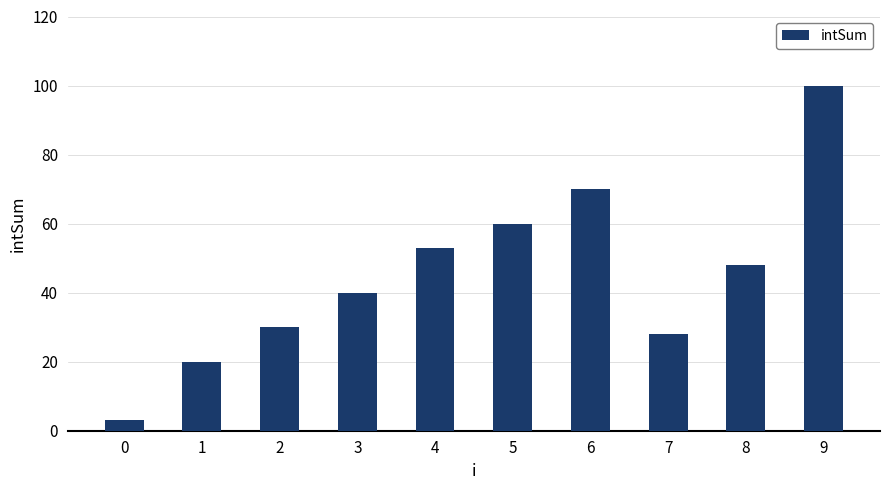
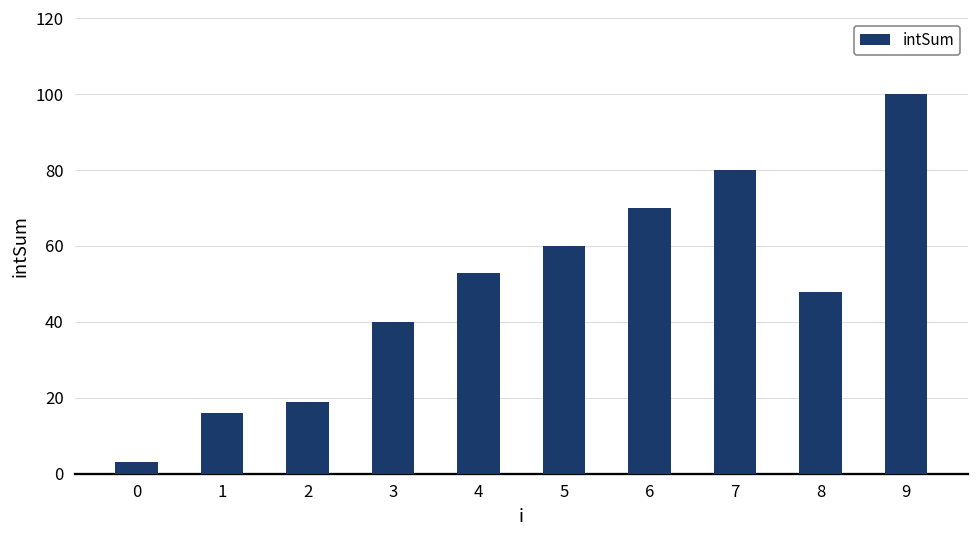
1: 20 -> 16
2: 30 -> 19
7: 28 -> 80
